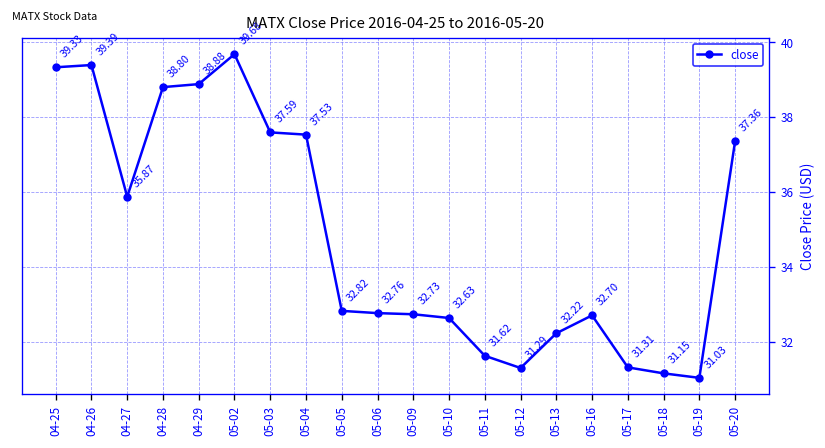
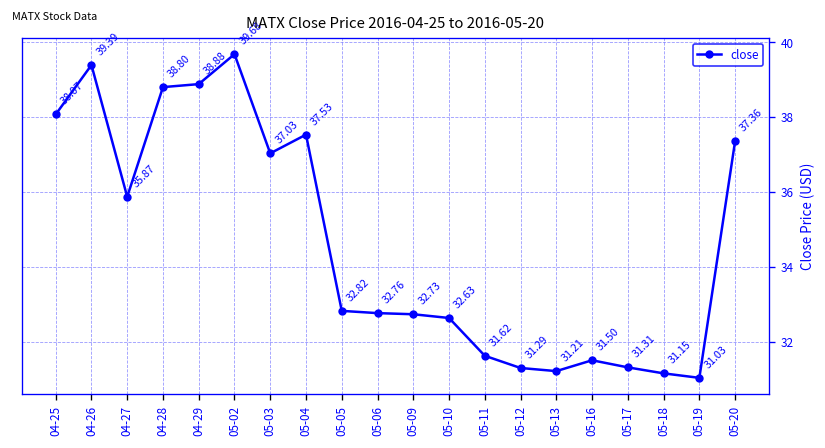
04-25: 39.33 -> 38.07
05-03: 37.59 -> 37.03
05-13: 32.22 -> 31.21
05-16: 32.70 -> 31.50
